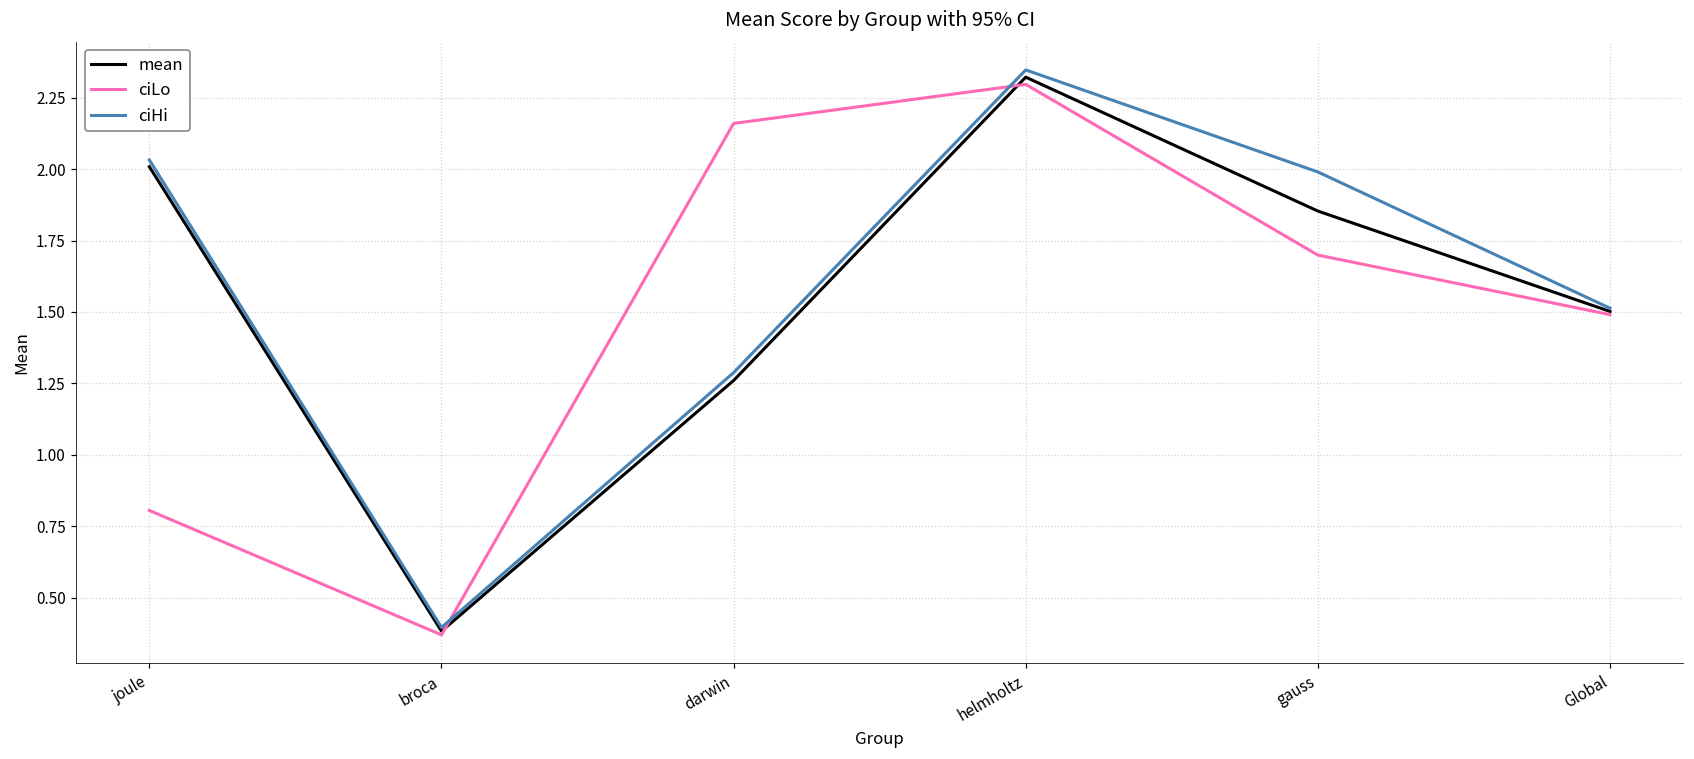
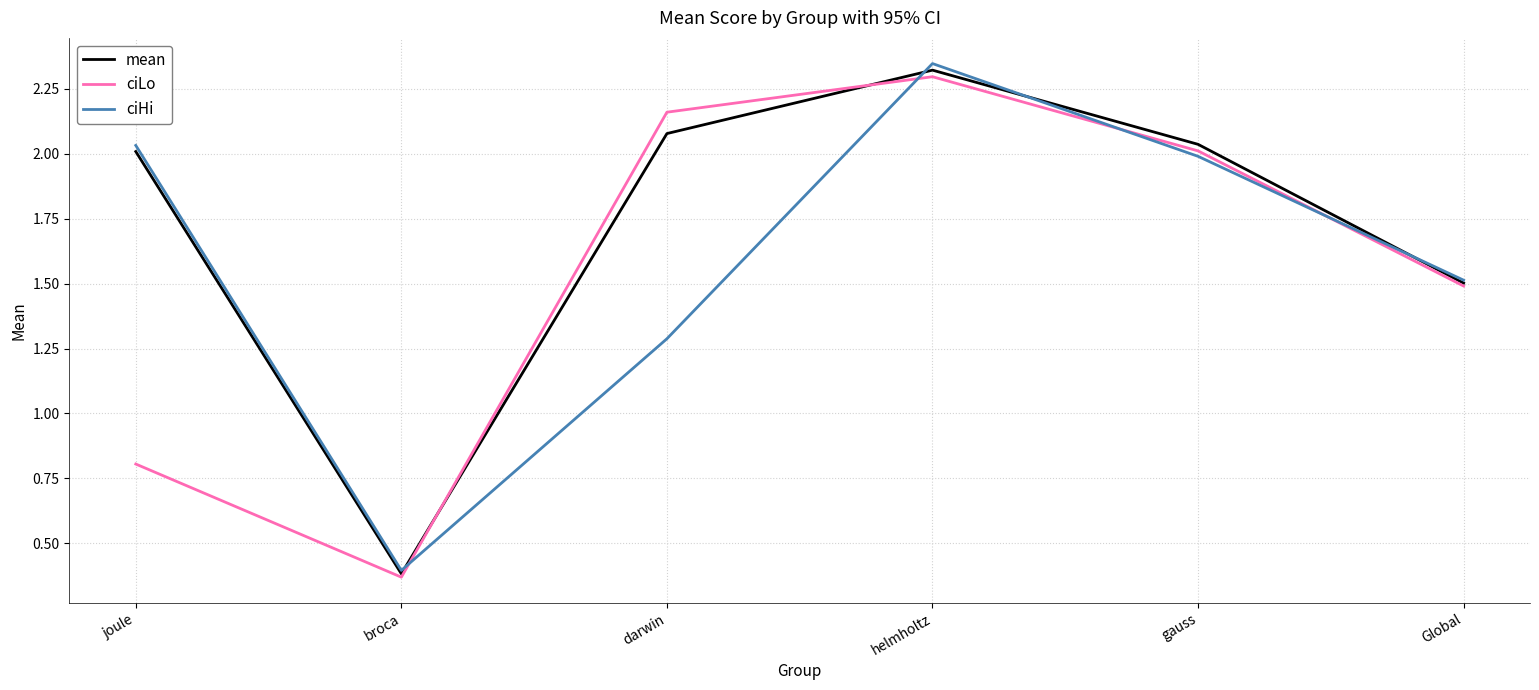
mean, darwin: 1.26 -> 2.08
mean, gauss: 1.85 -> 2.04
ciLo, gauss: 1.70 -> 2.01
